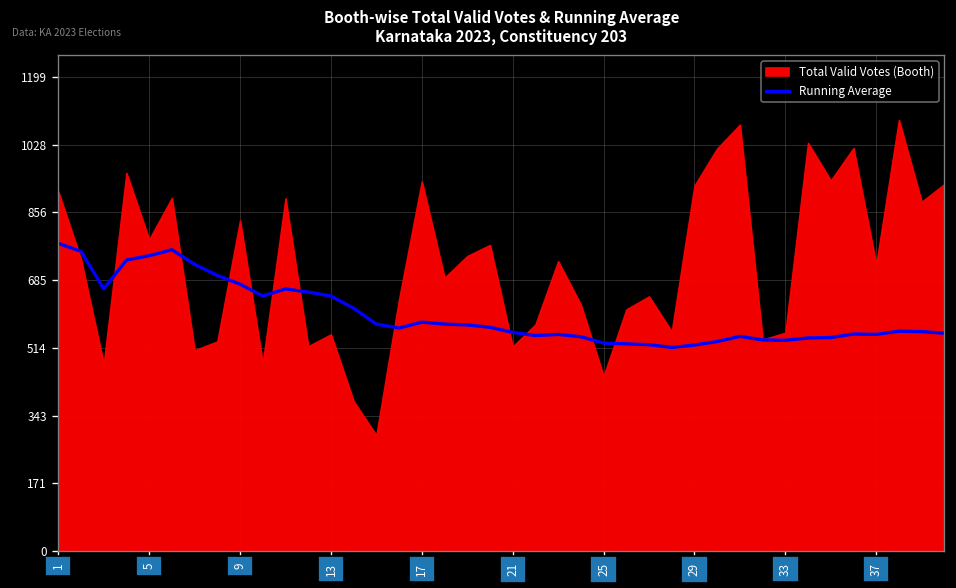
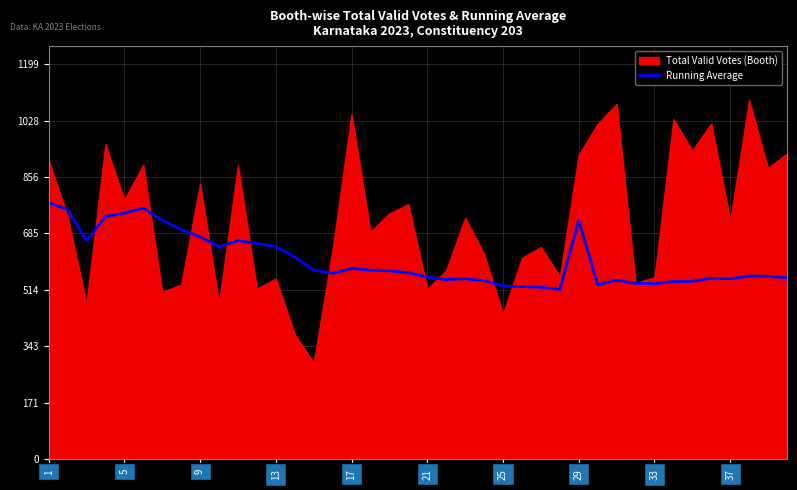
Total Valid Votes (Booth), 17: 940 -> 1050
Running Average, 29: 520 -> 720
